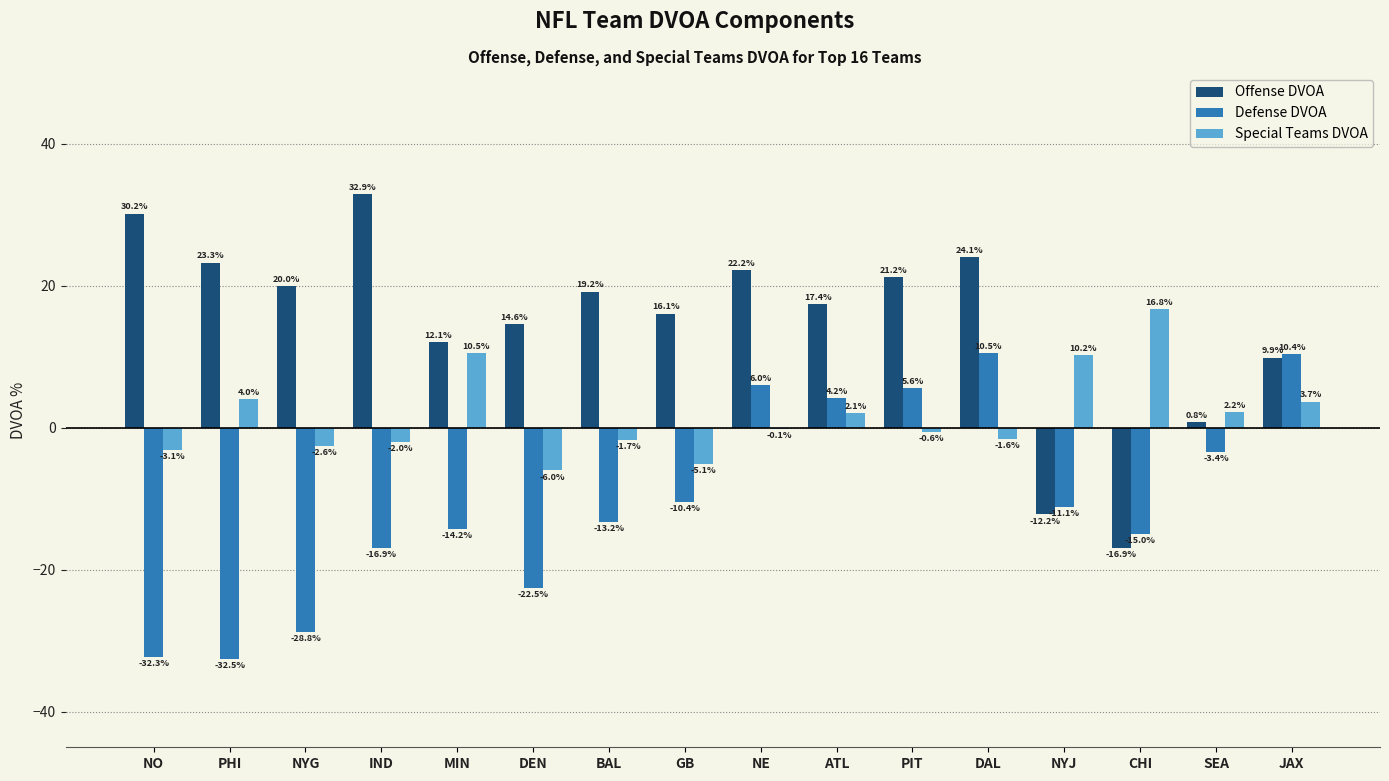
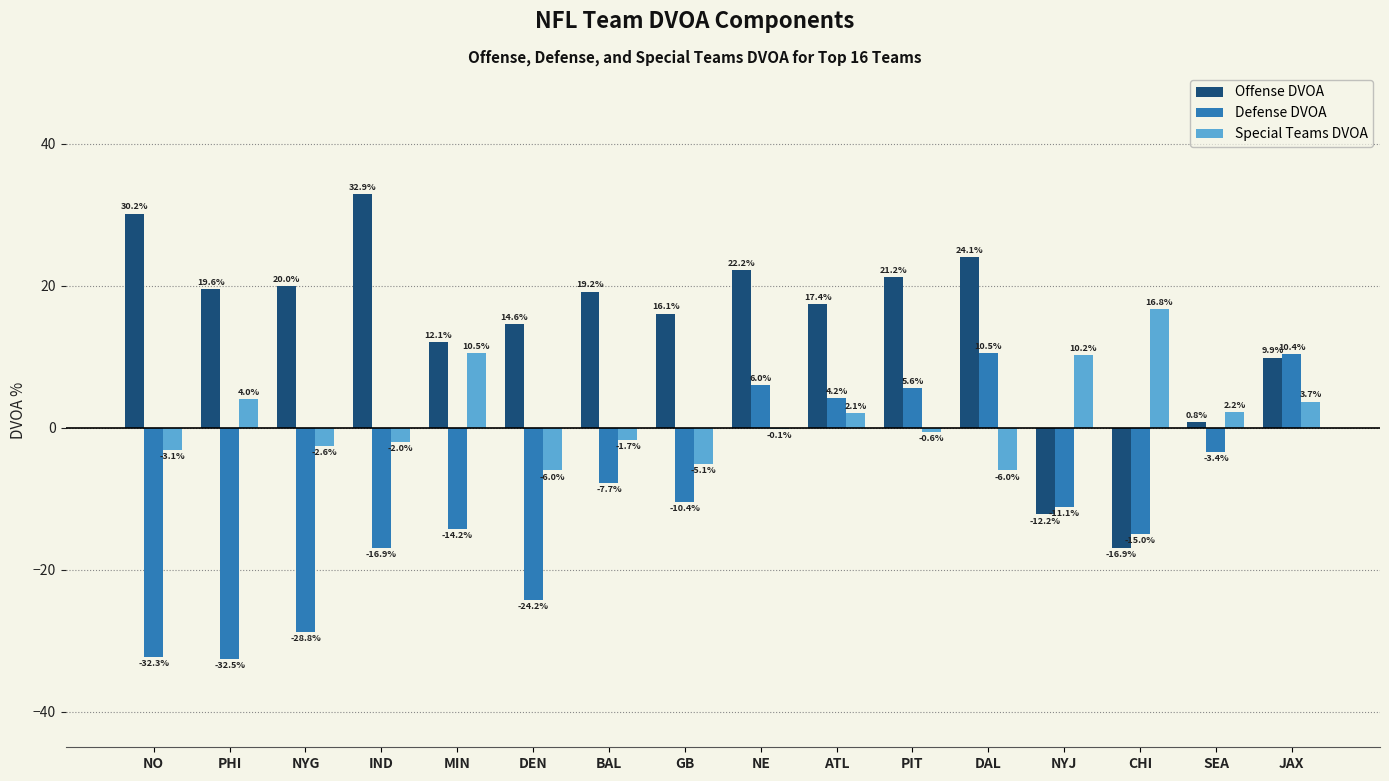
Offense DVOA, PHI: 23.3% -> 19.6%
Defense DVOA, DEN: -22.5% -> -24.2%
Defense DVOA, BAL: -13.2% -> -7.7%
Special Teams DVOA, DAL: -1.6% -> -6.0%
